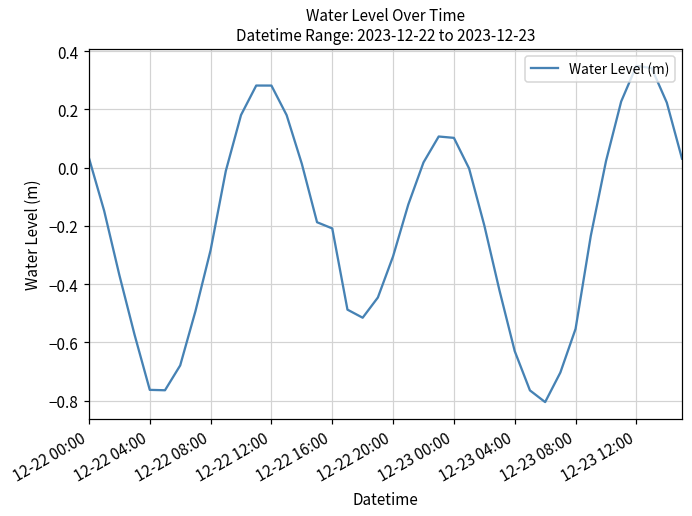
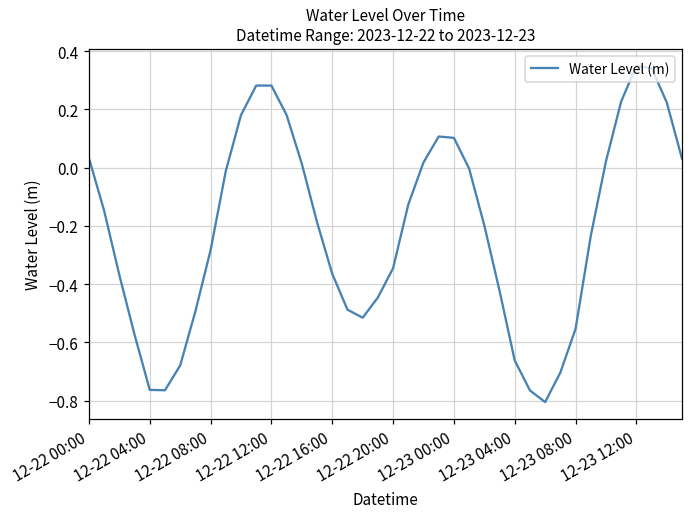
12-22 16:00: -0.21 -> -0.37
12-22 20:00: -0.30 -> -0.35
12-23 04:00: -0.63 -> -0.66
